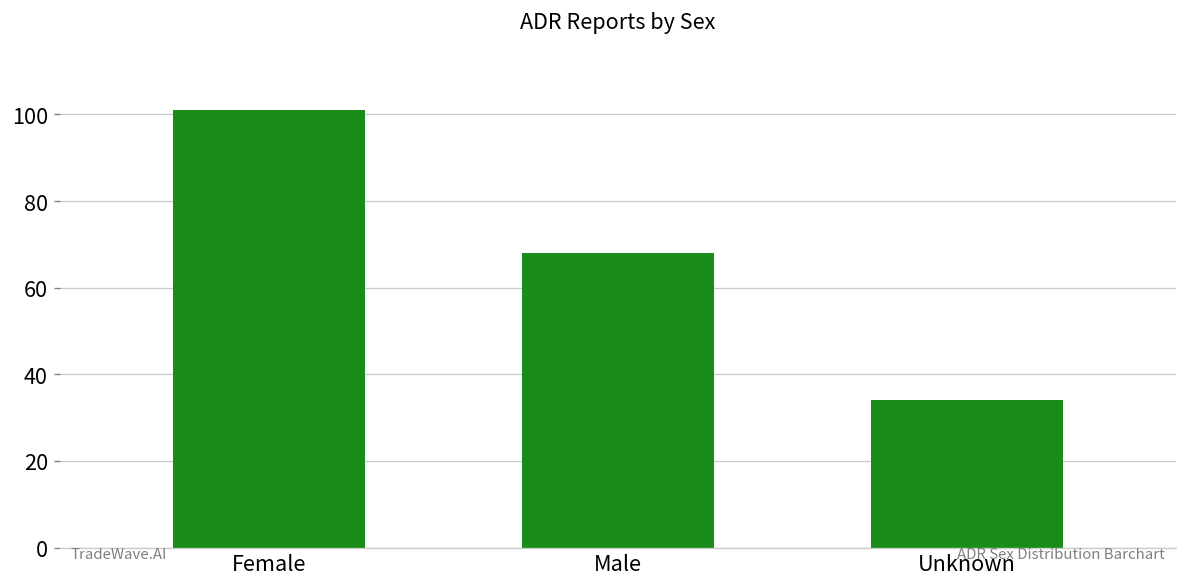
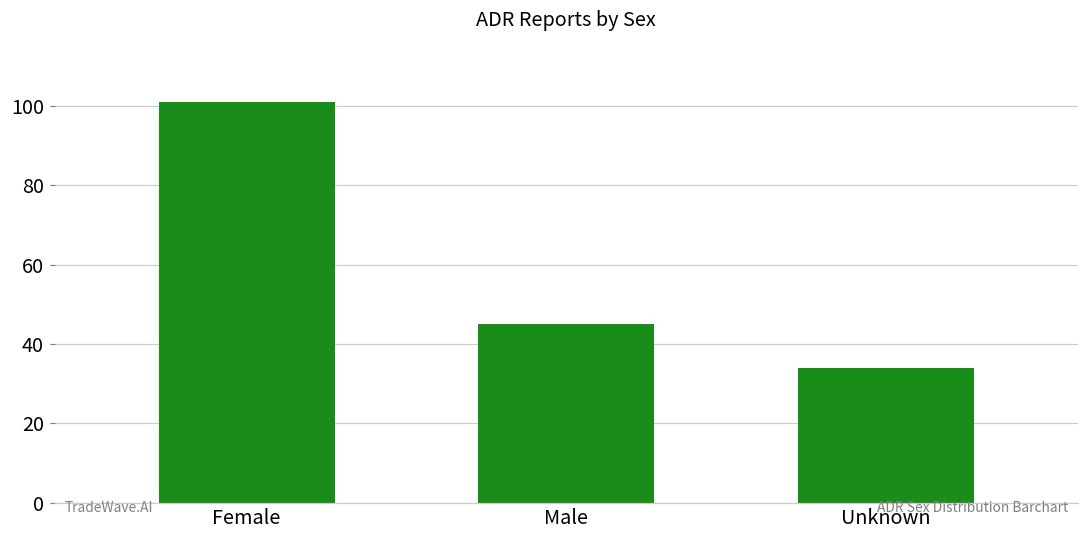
Male: 68 -> 45
